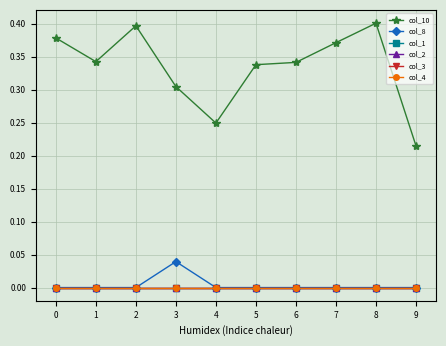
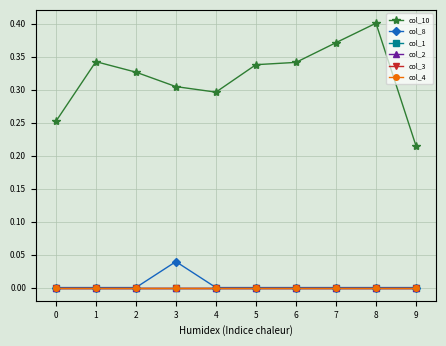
col_10, 0: 0.38 -> 0.25
col_10, 2: 0.40 -> 0.33
col_10, 4: 0.25 -> 0.30
